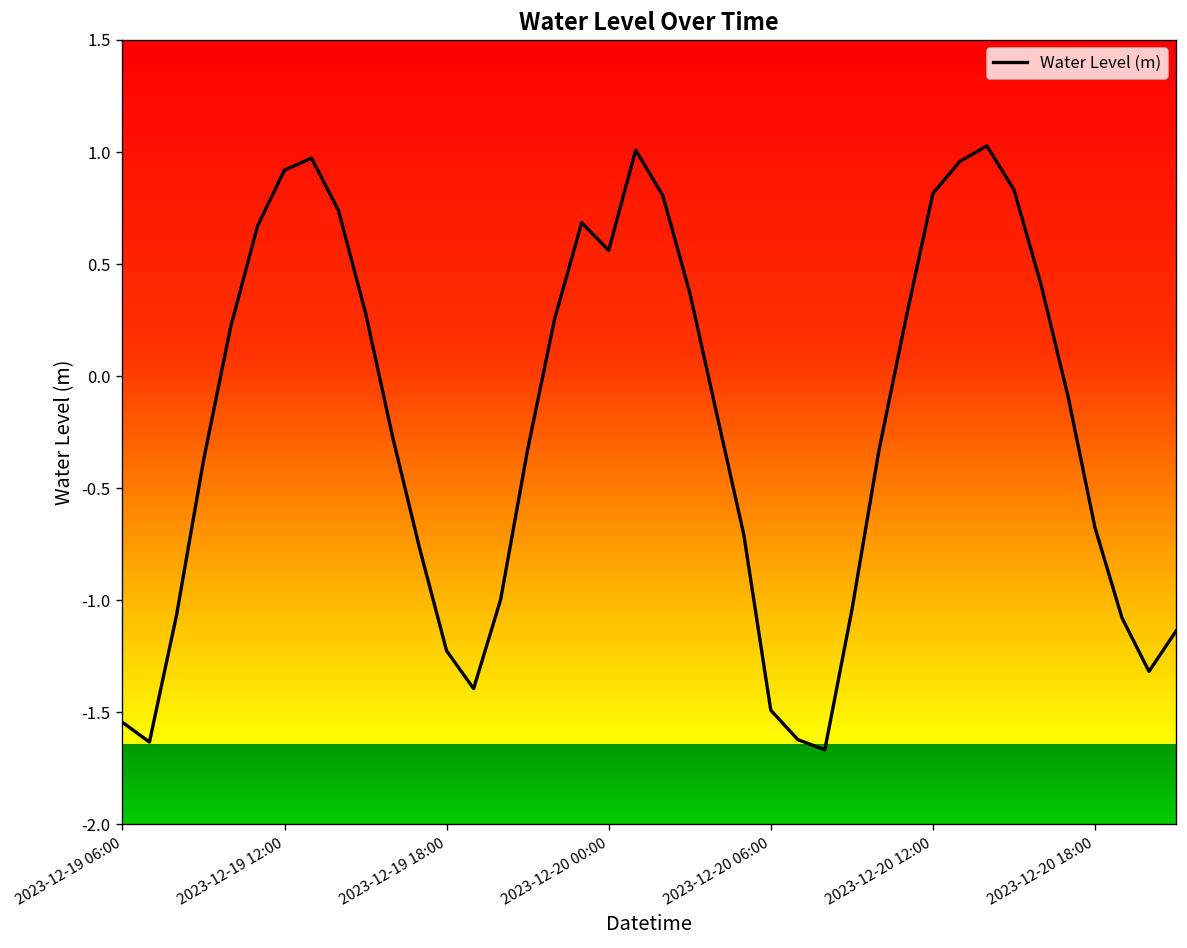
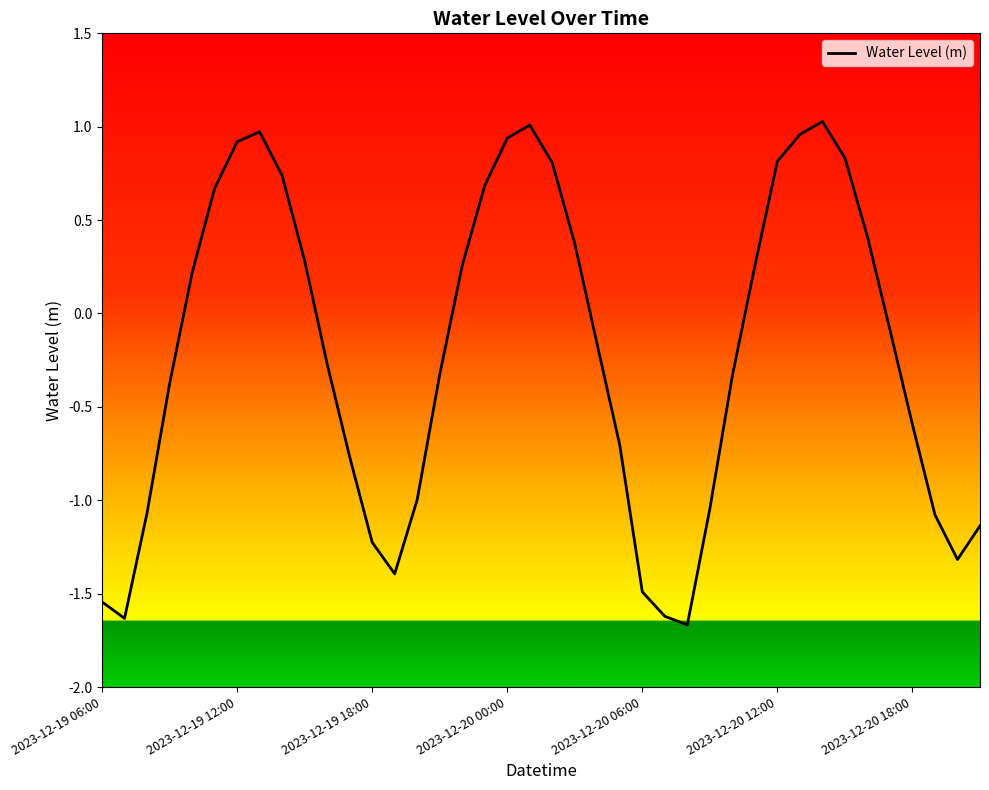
2023-12-20 00:00: 0.56 -> 0.94
2023-12-20 18:00: -0.68 -> -0.60
